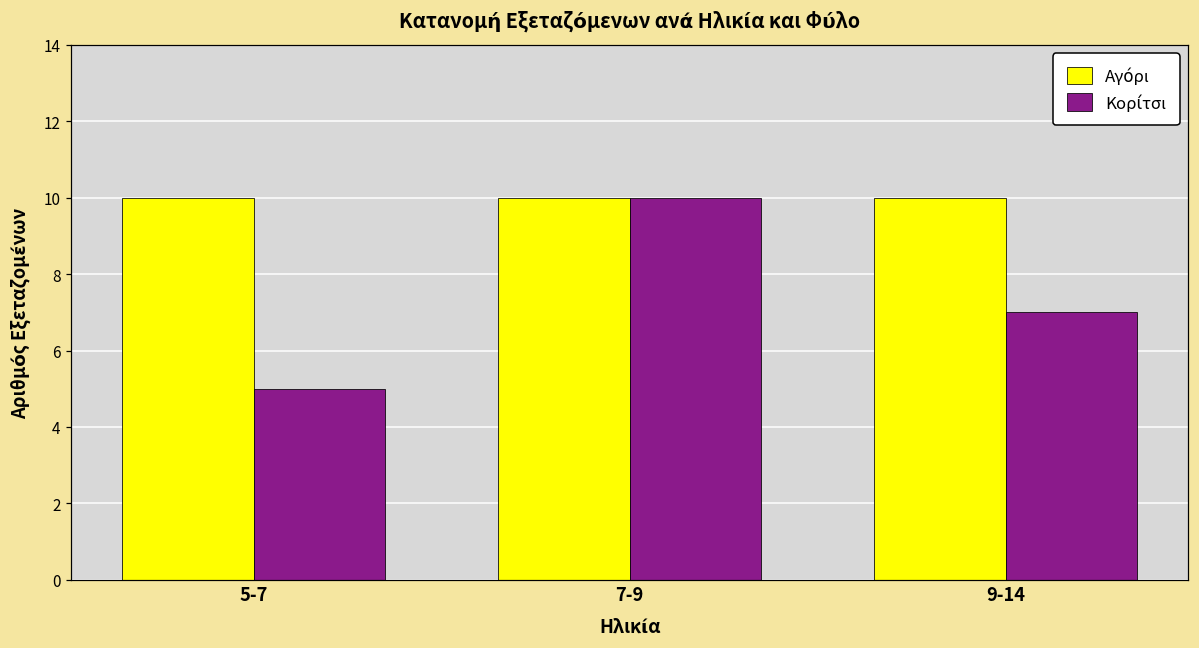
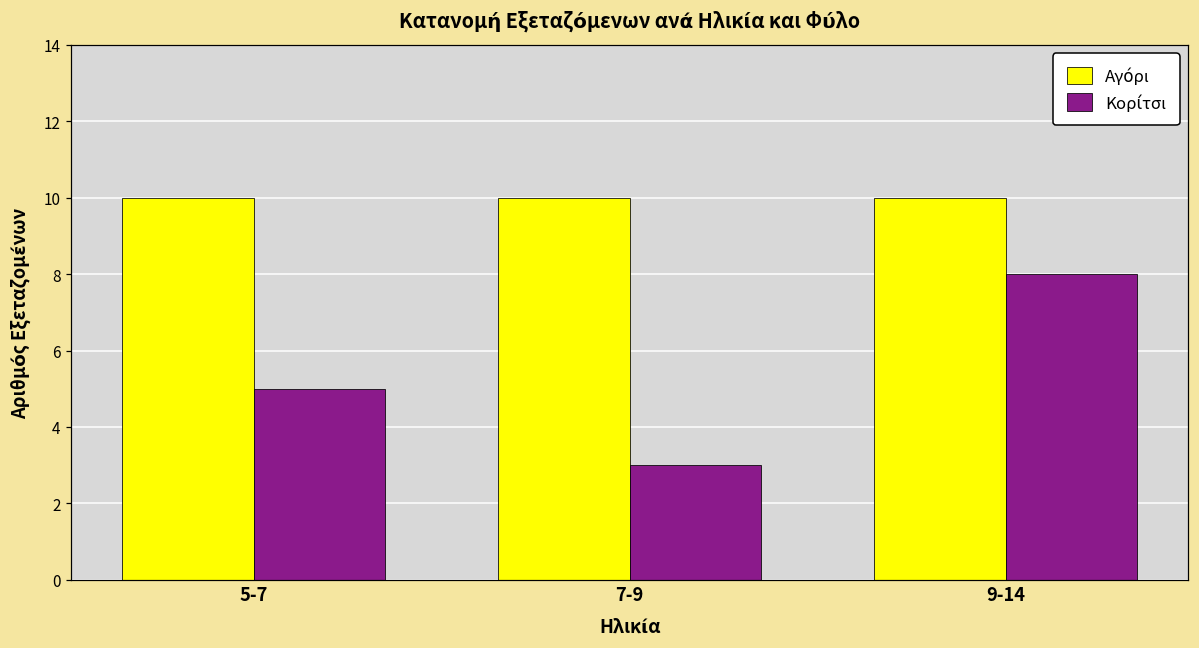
Κορίτσι, 7-9: 10 -> 3
Κορίτσι, 9-14: 7 -> 8
